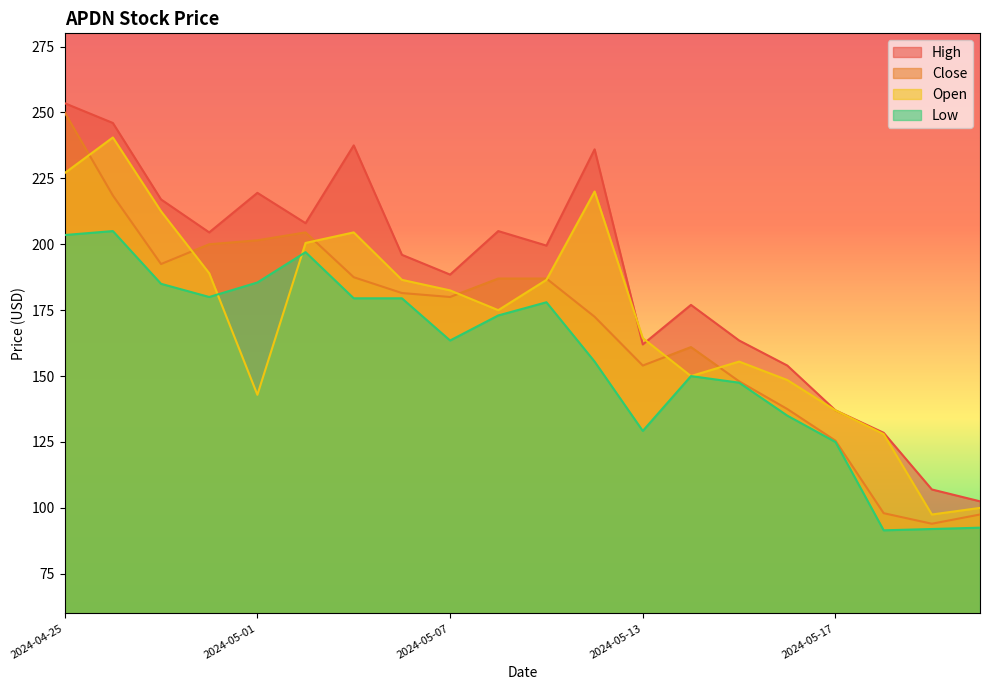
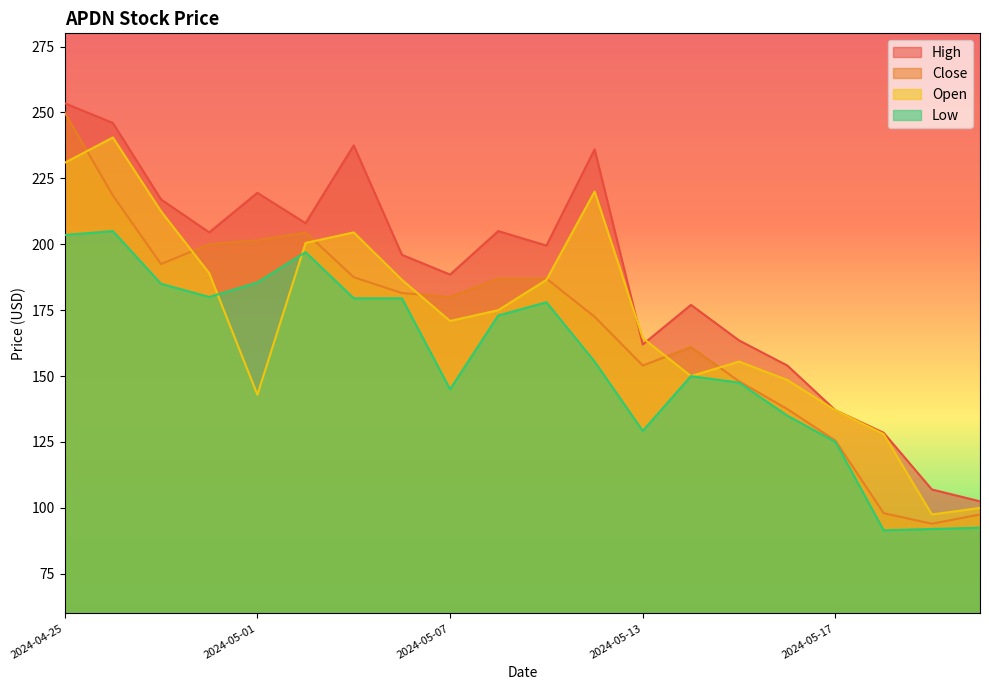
Open, 2024-04-25: 227 -> 231
Open, 2024-05-07: 183 -> 171
Low, 2024-05-07: 164 -> 145
